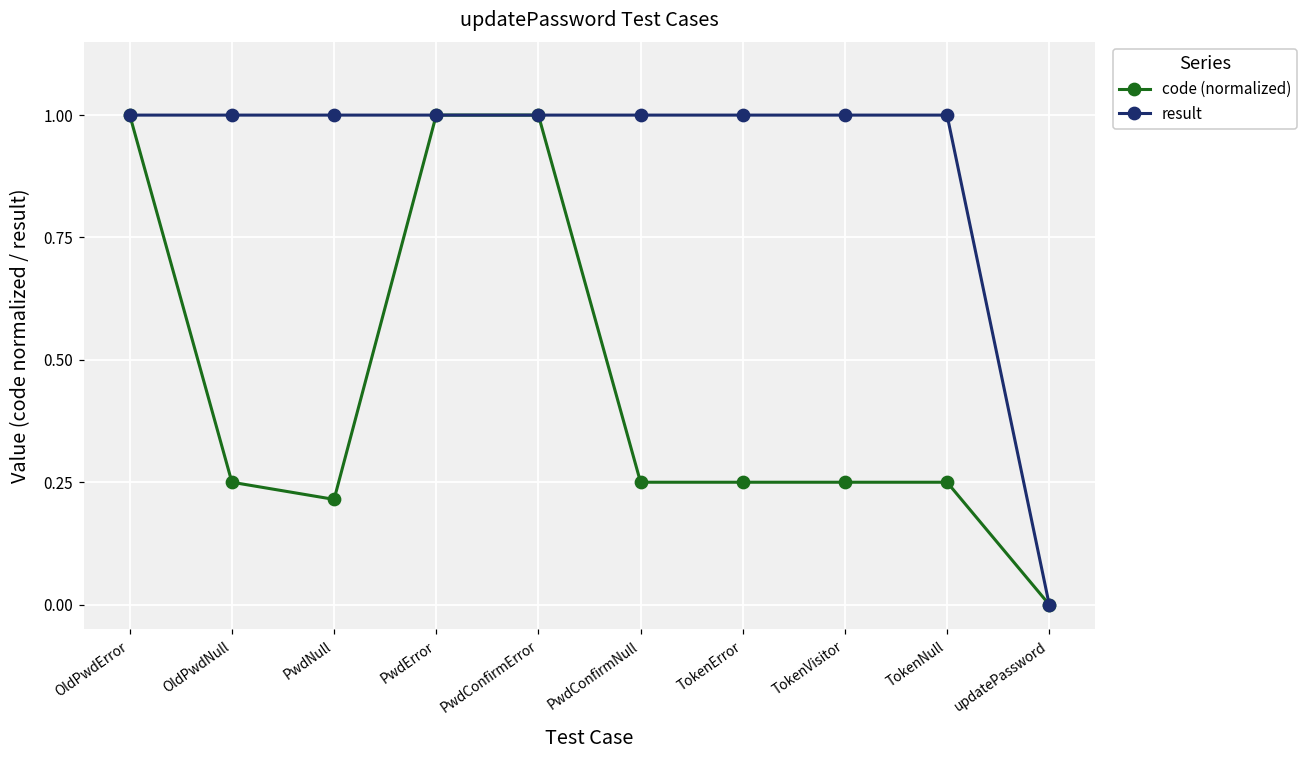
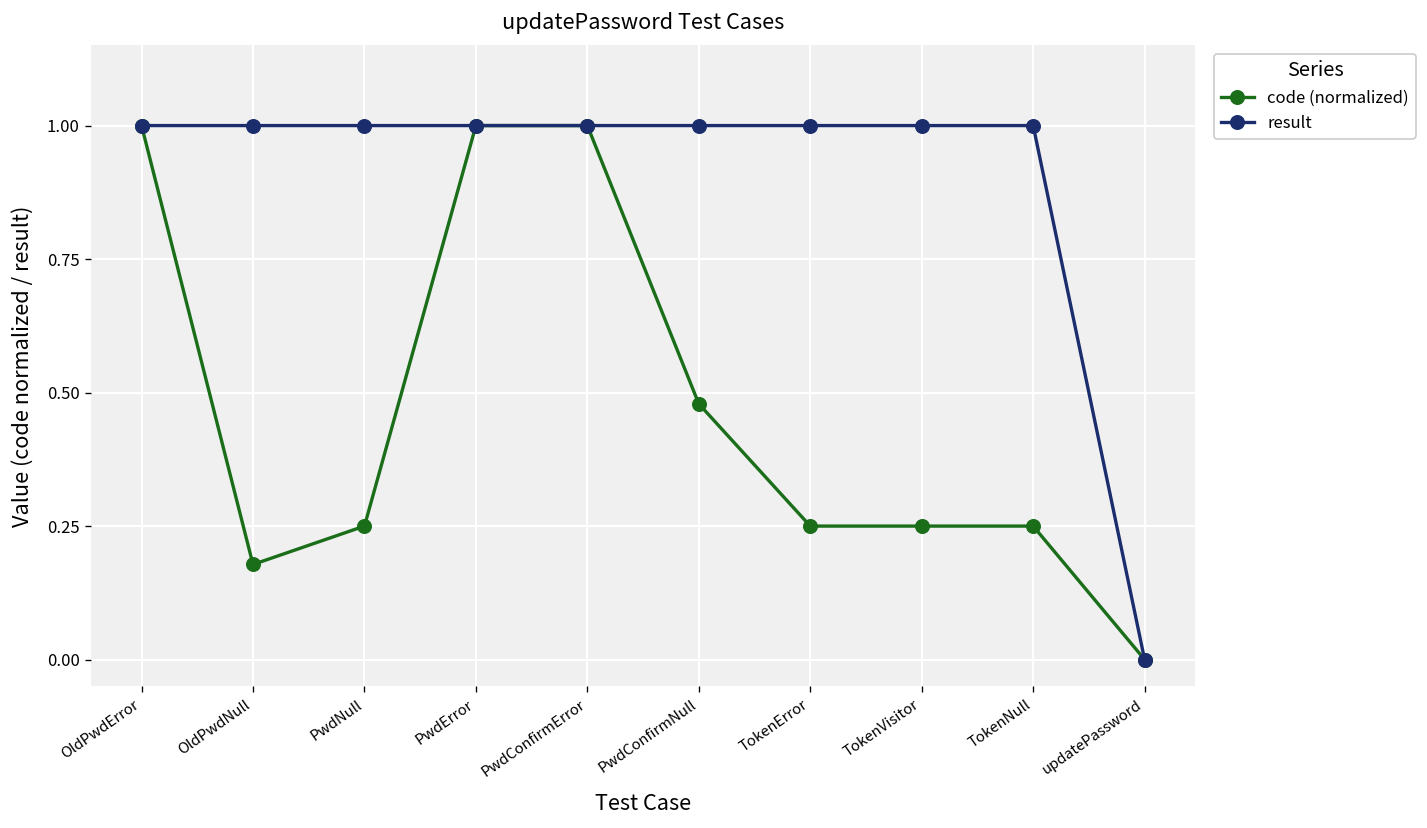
code (normalized), OldPwdNull: 0.25 -> 0.18
code (normalized), PwdNull: 0.21 -> 0.25
code (normalized), PwdConfirmNull: 0.25 -> 0.48
